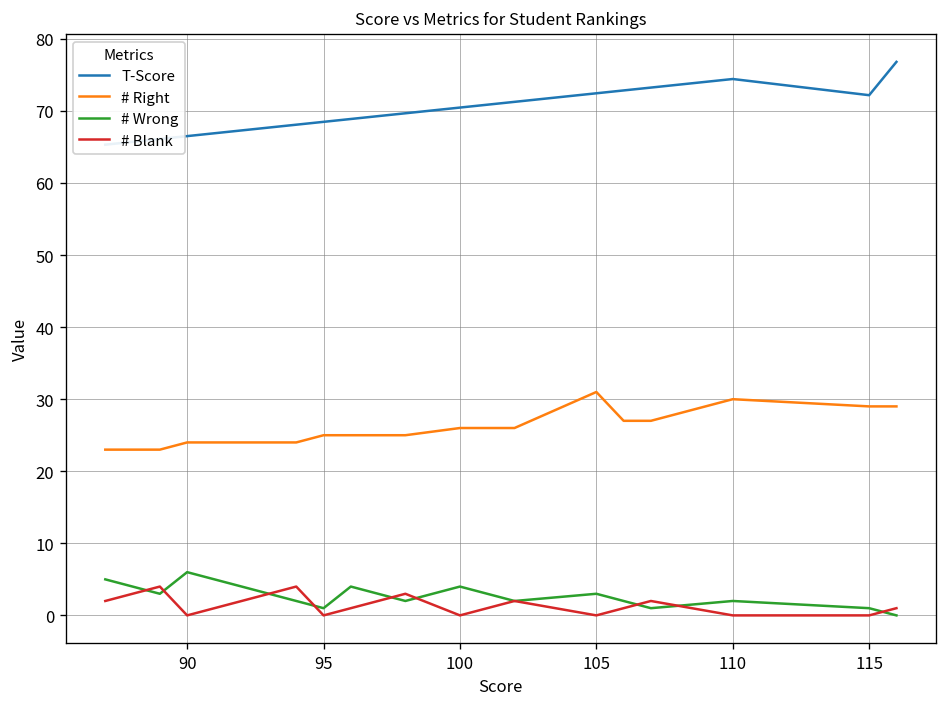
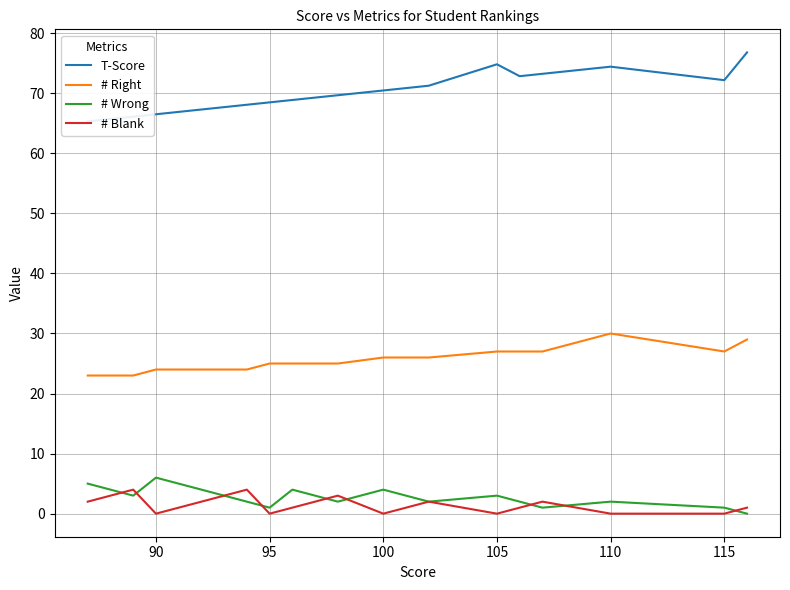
T-Score, 105: 72 -> 75
# Right, 105: 31 -> 27
# Right, 115: 29 -> 27
